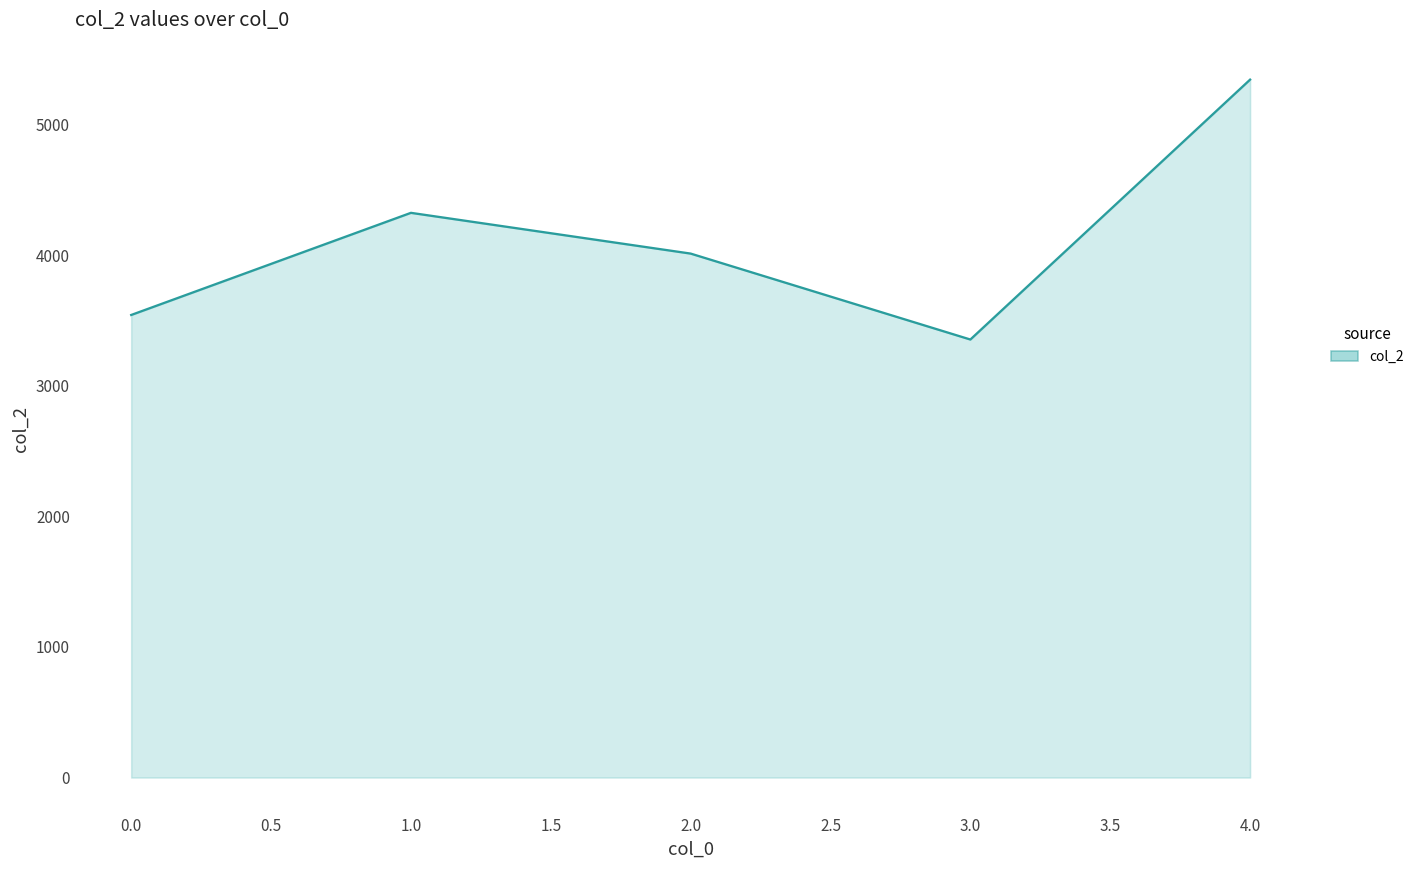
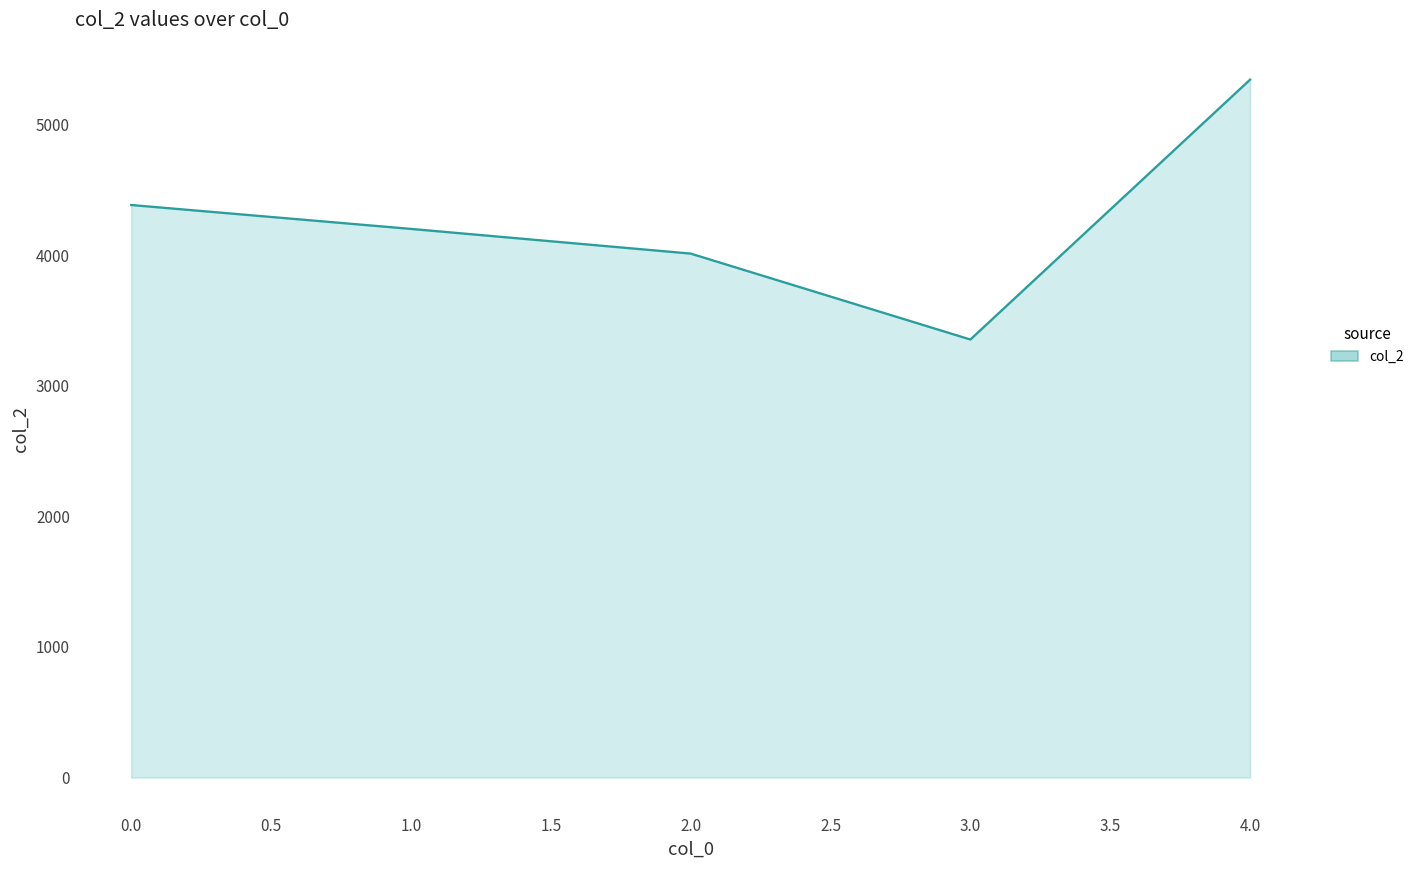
0.0: 3540 -> 4380
1.0: 4320 -> 4200
